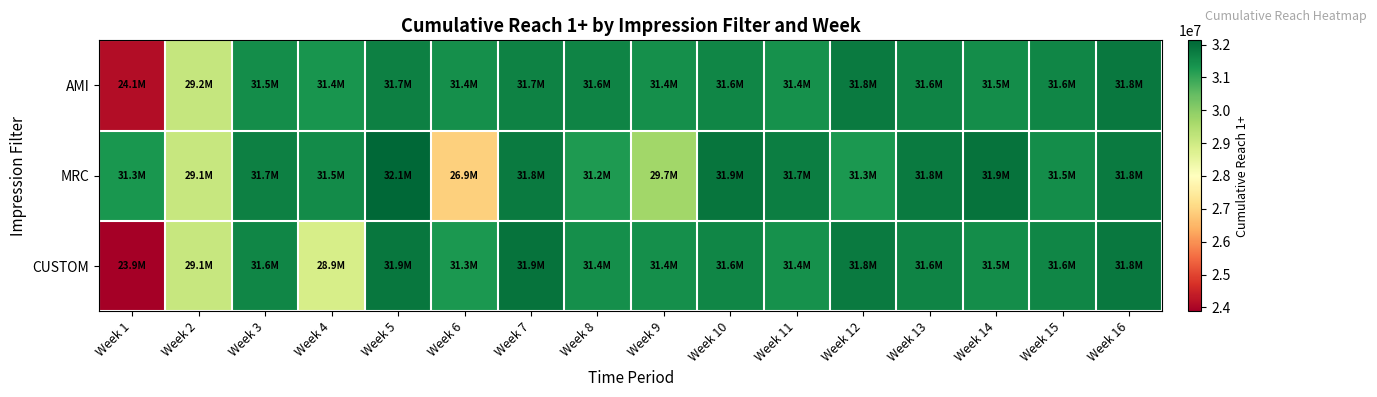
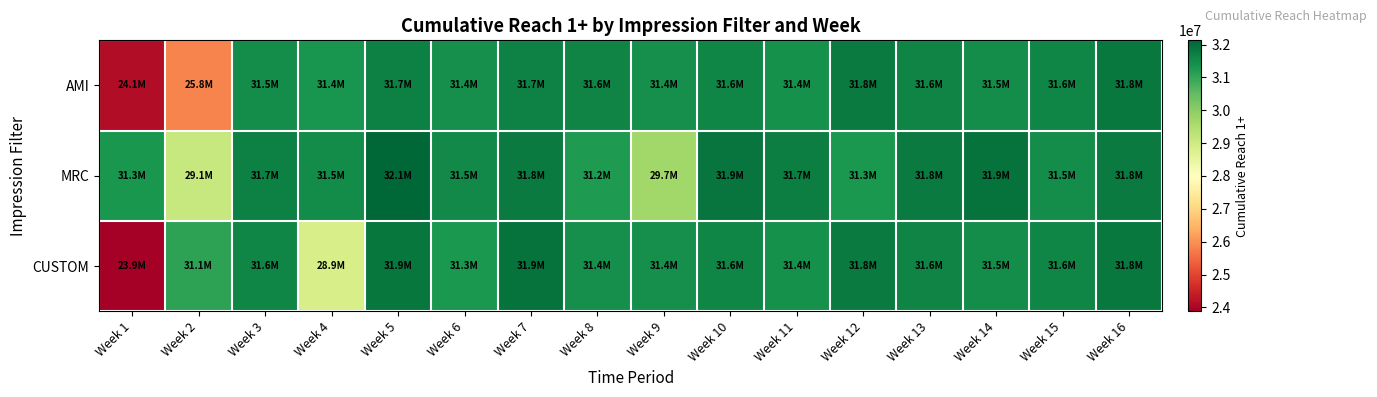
AMI, Week 2: 29.2M -> 25.8M
MRC, Week 6: 26.9M -> 31.5M
CUSTOM, Week 2: 29.1M -> 31.1M
